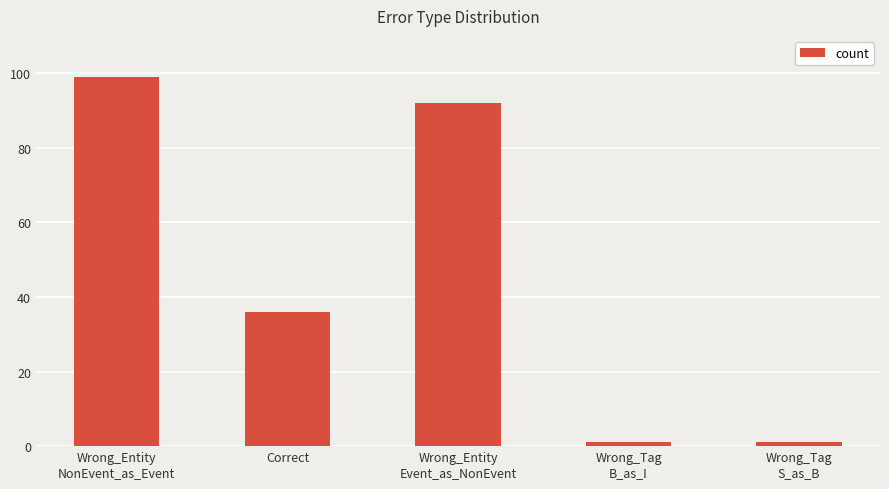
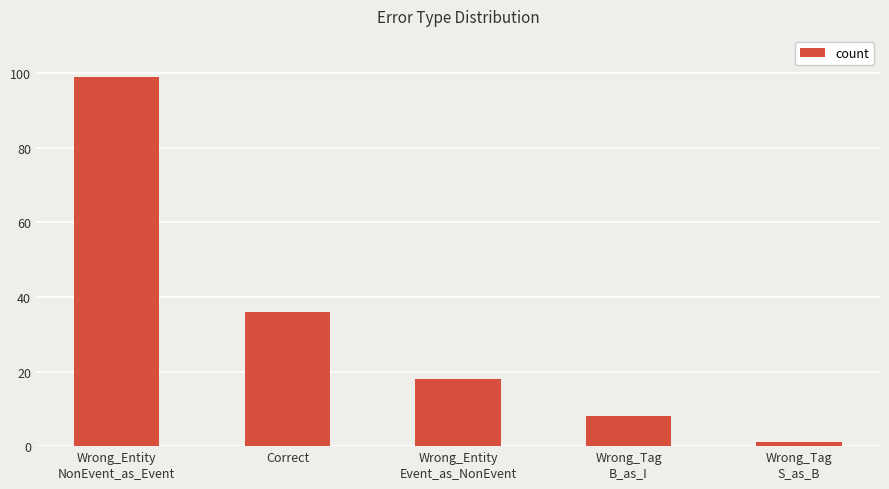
Wrong_Entity Event_as_NonEvent: 92 -> 18
Wrong_Tag B_as_I: 1 -> 8
